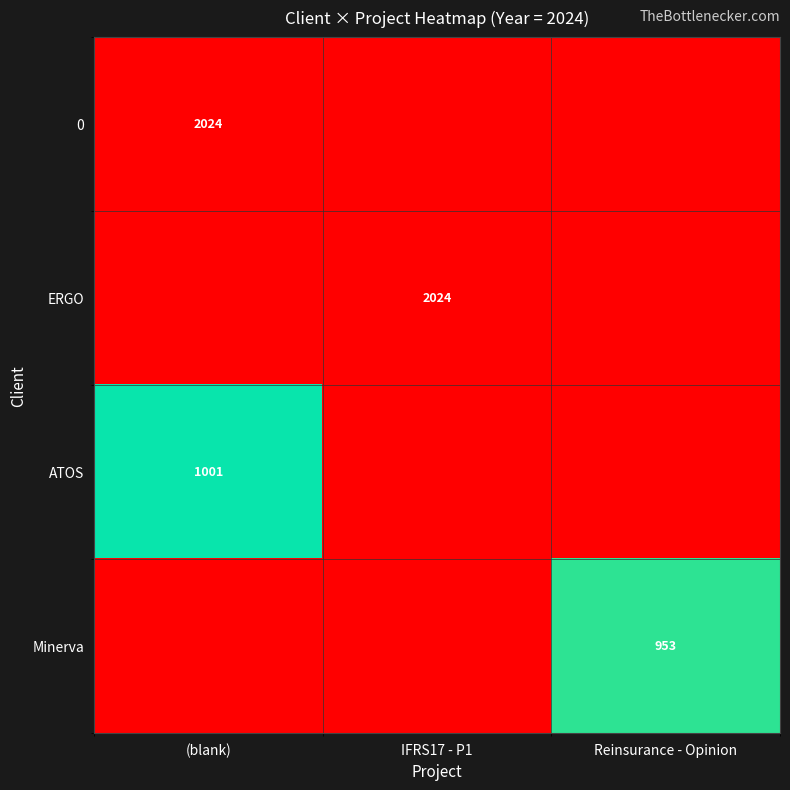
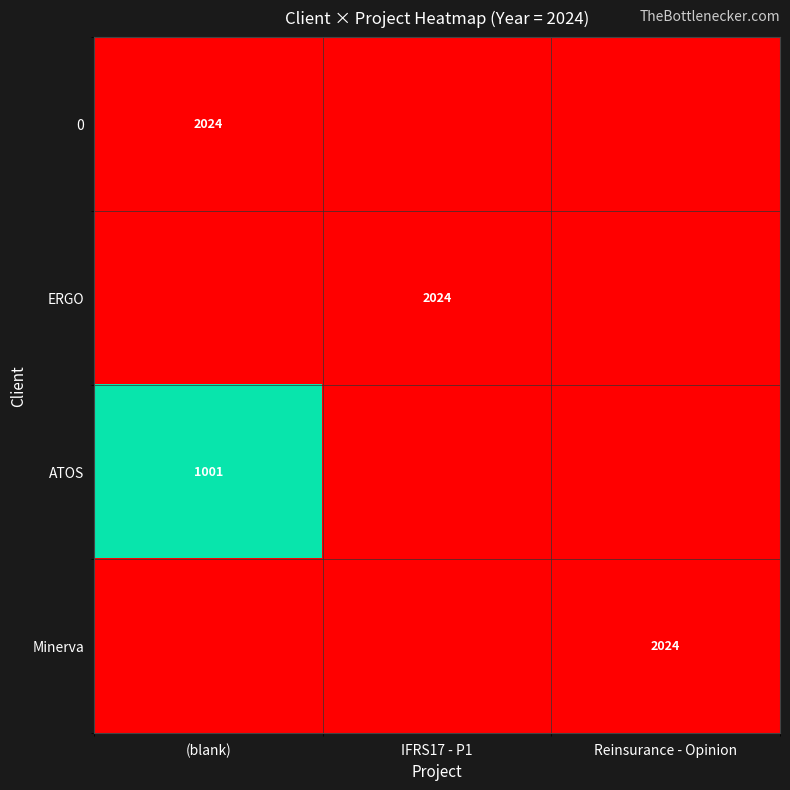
Minerva, Reinsurance - Opinion: 953 -> 2024
